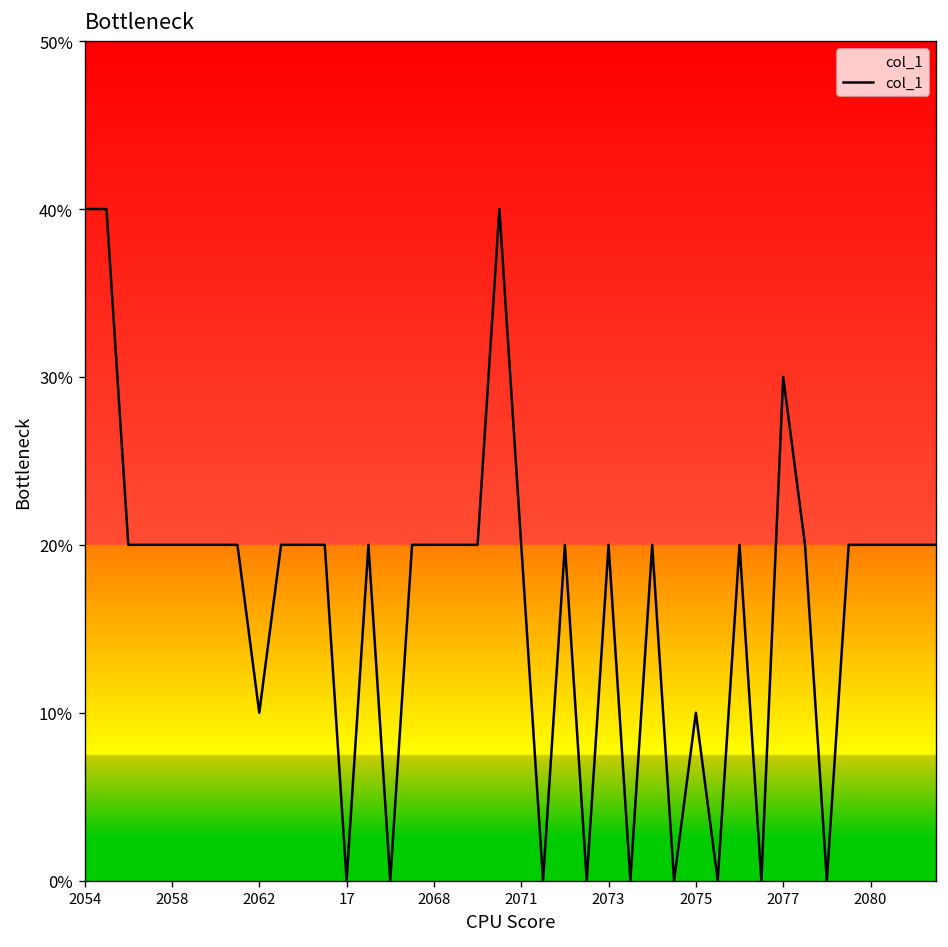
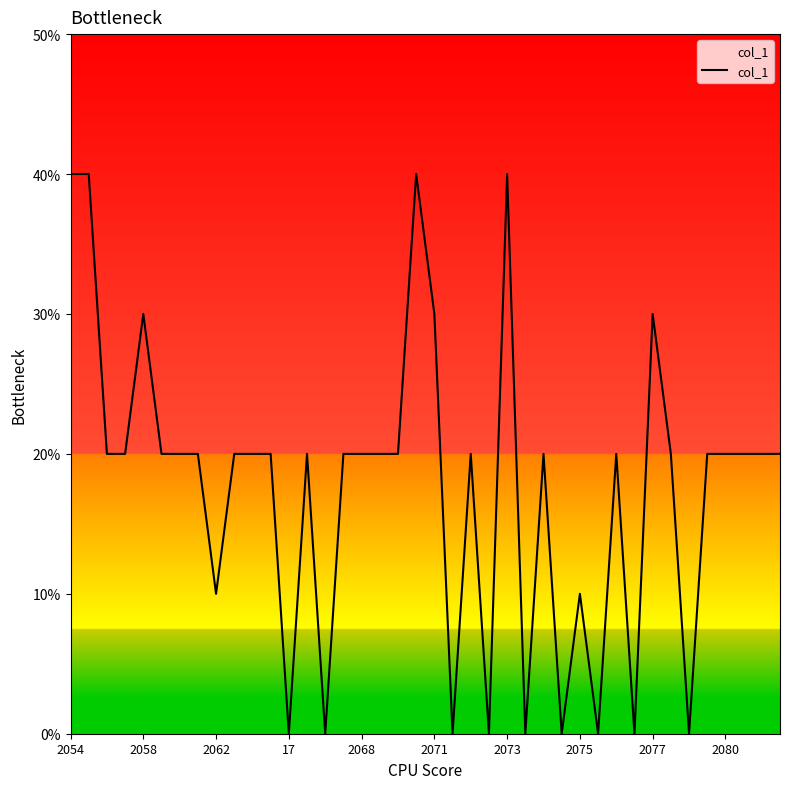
2058: 20.0% -> 30.0%
2071: 20.0% -> 30.0%
2073: 20.0% -> 40.0%
